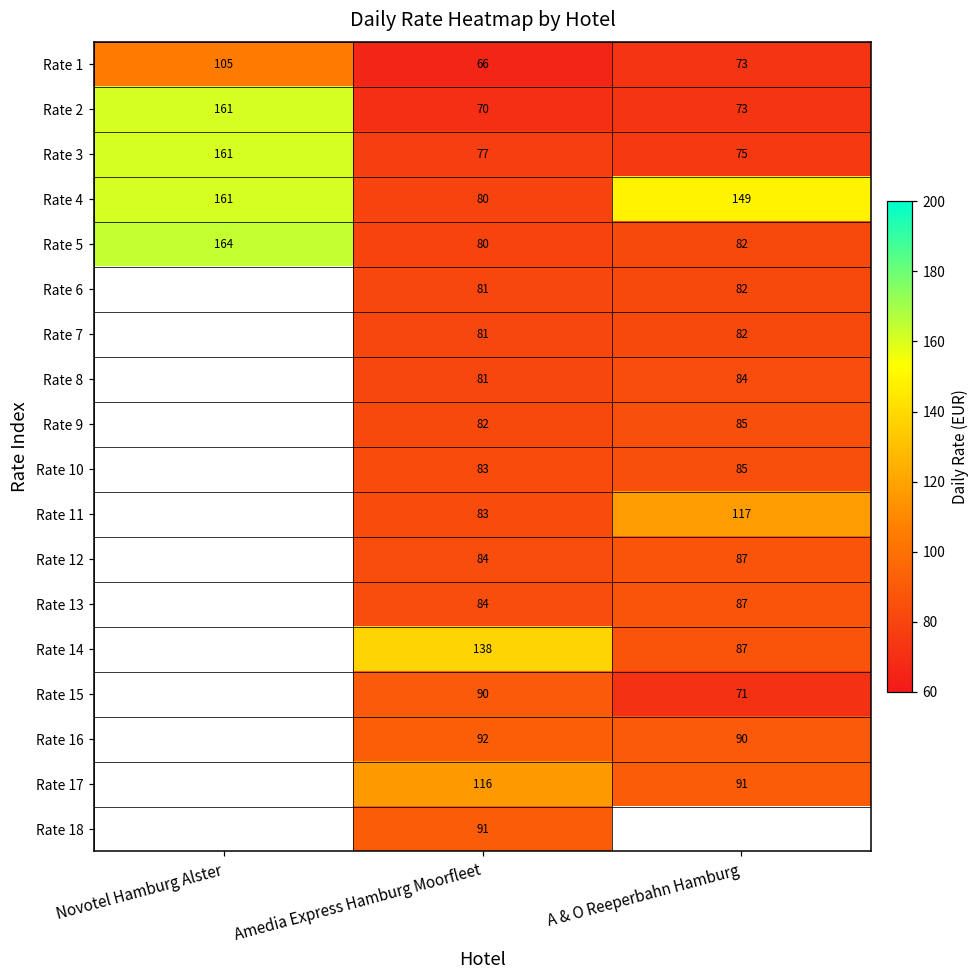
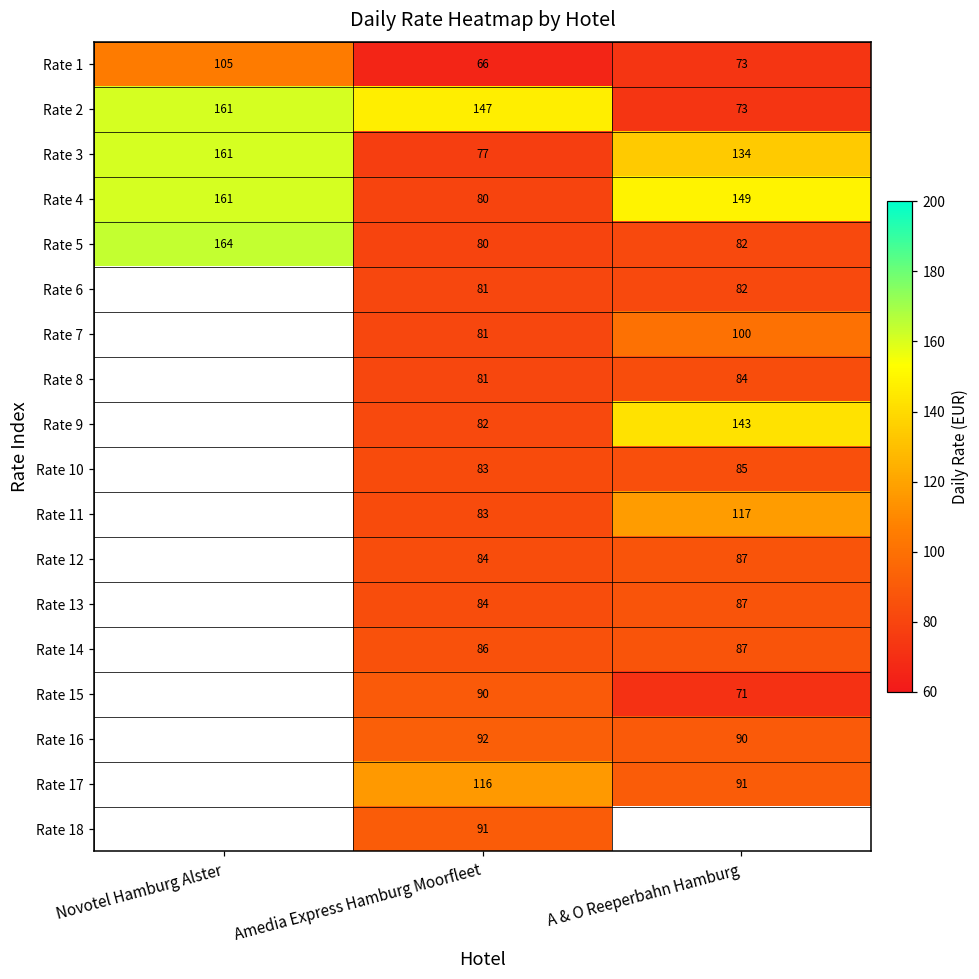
Rate 2, Amedia Express Hamburg Moorfleet: 70 -> 147
Rate 3, A & O Reeperbahn Hamburg: 75 -> 134
Rate 7, A & O Reeperbahn Hamburg: 82 -> 100
Rate 9, A & O Reeperbahn Hamburg: 85 -> 143
Rate 14, Amedia Express Hamburg Moorfleet: 138 -> 86
